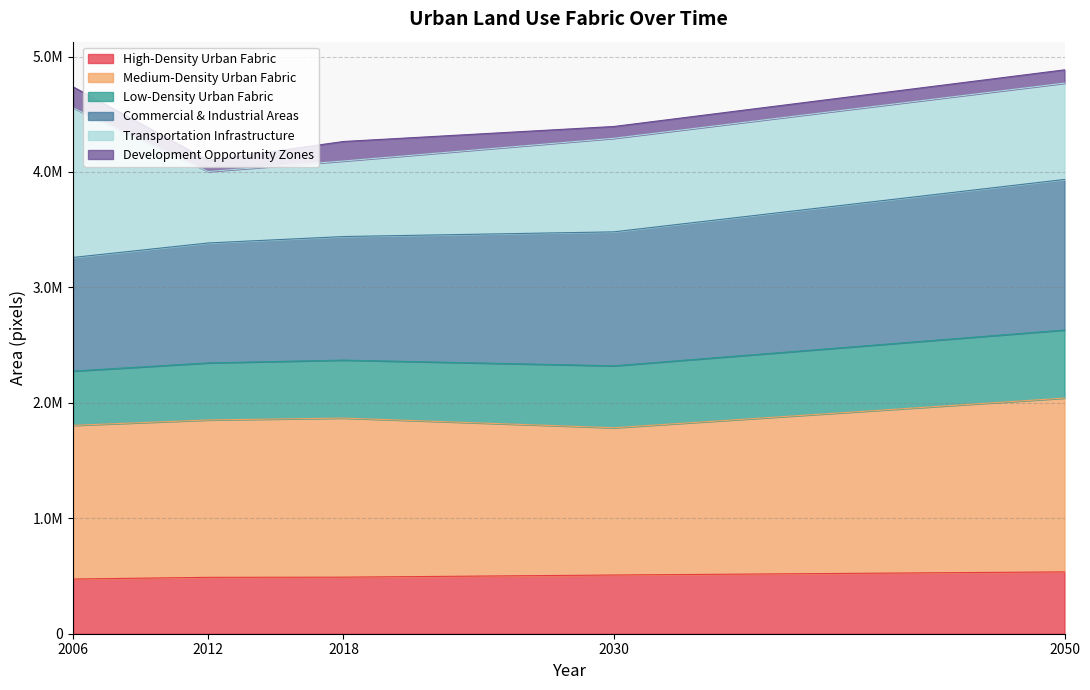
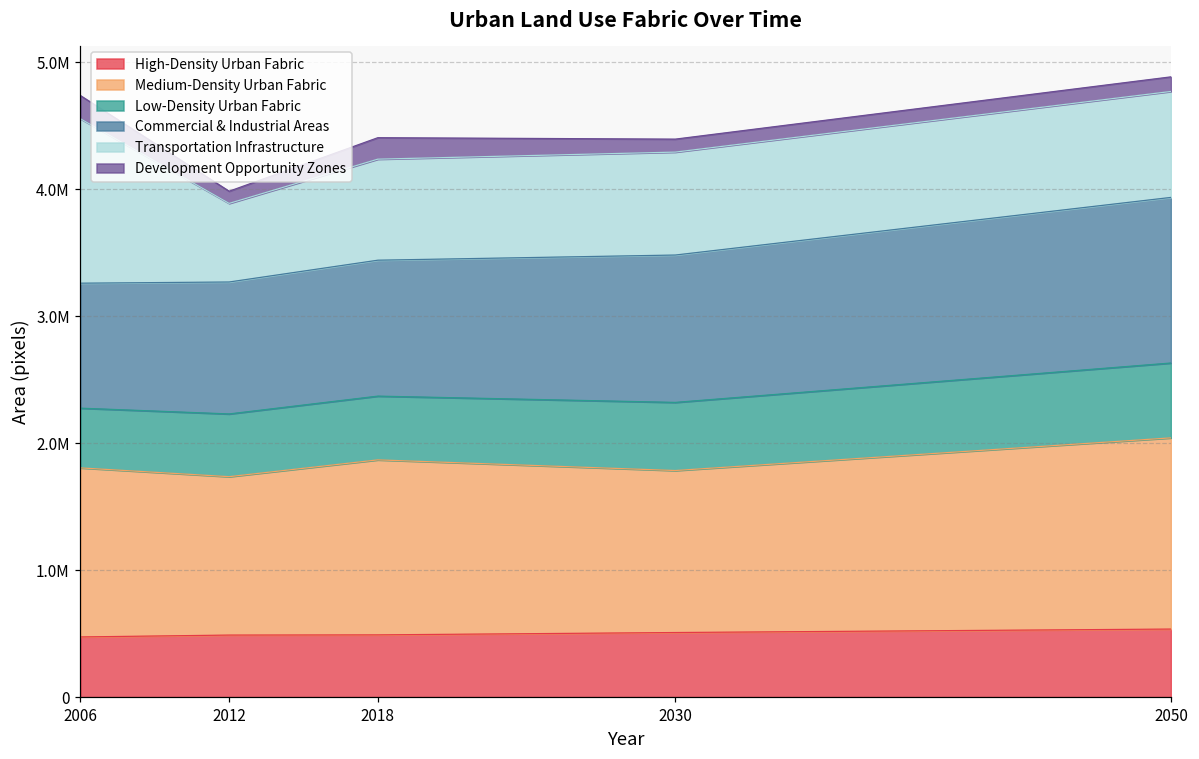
Medium-Density Urban Fabric, 2012: 1360000 -> 1250000
Transportation Infrastructure, 2018: 650000 -> 800000
